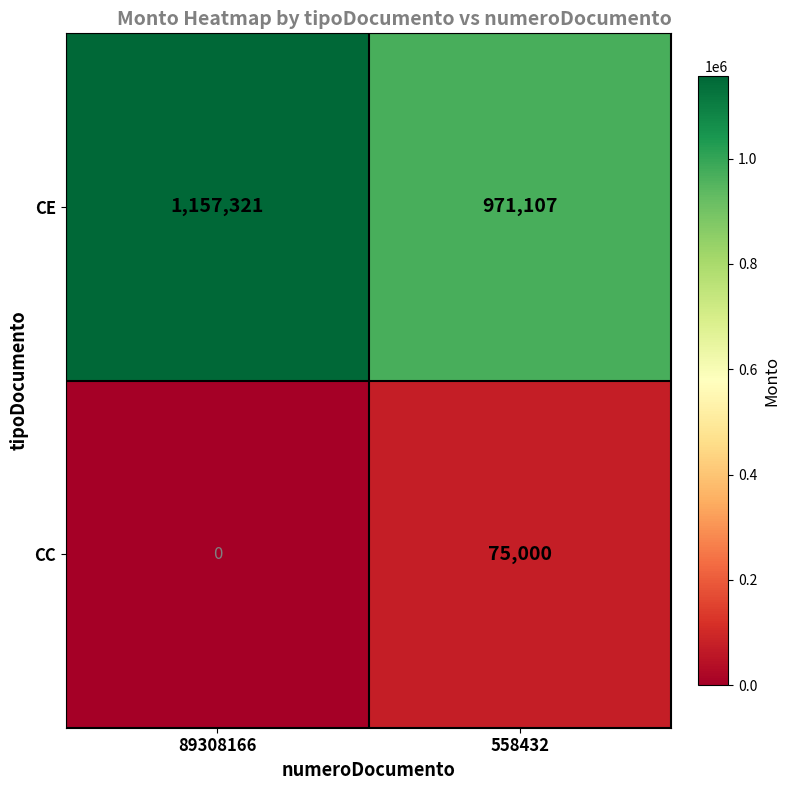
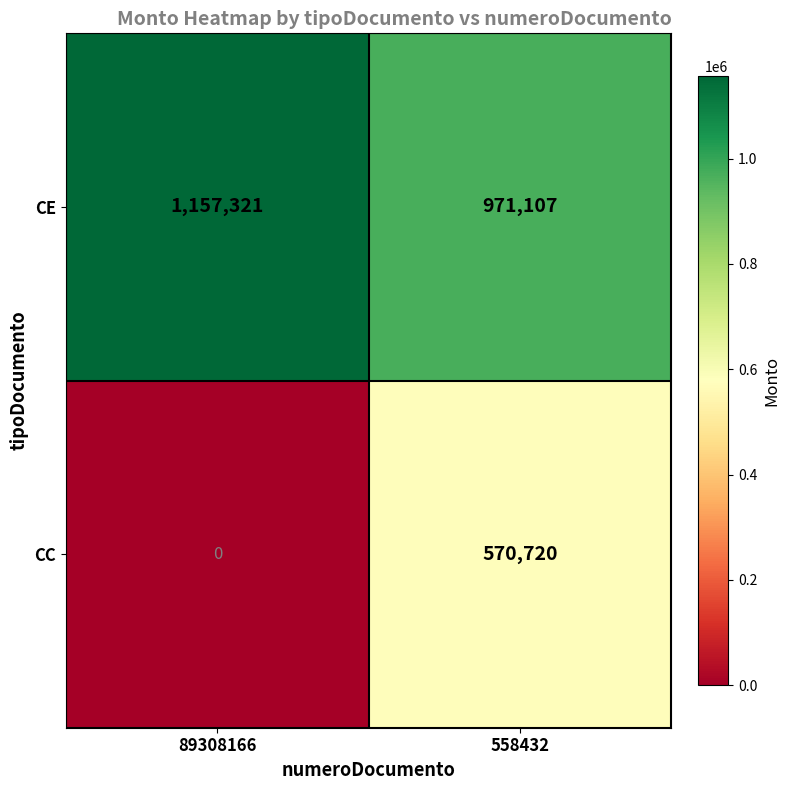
CC, 558432: 75,000 -> 570,720
